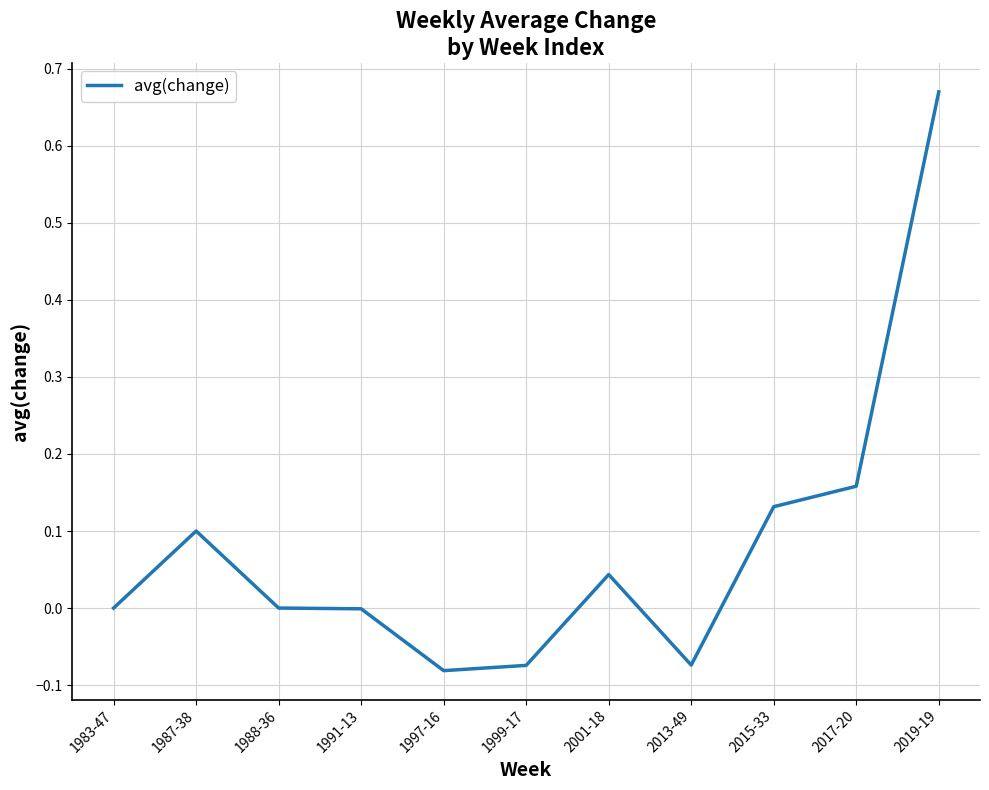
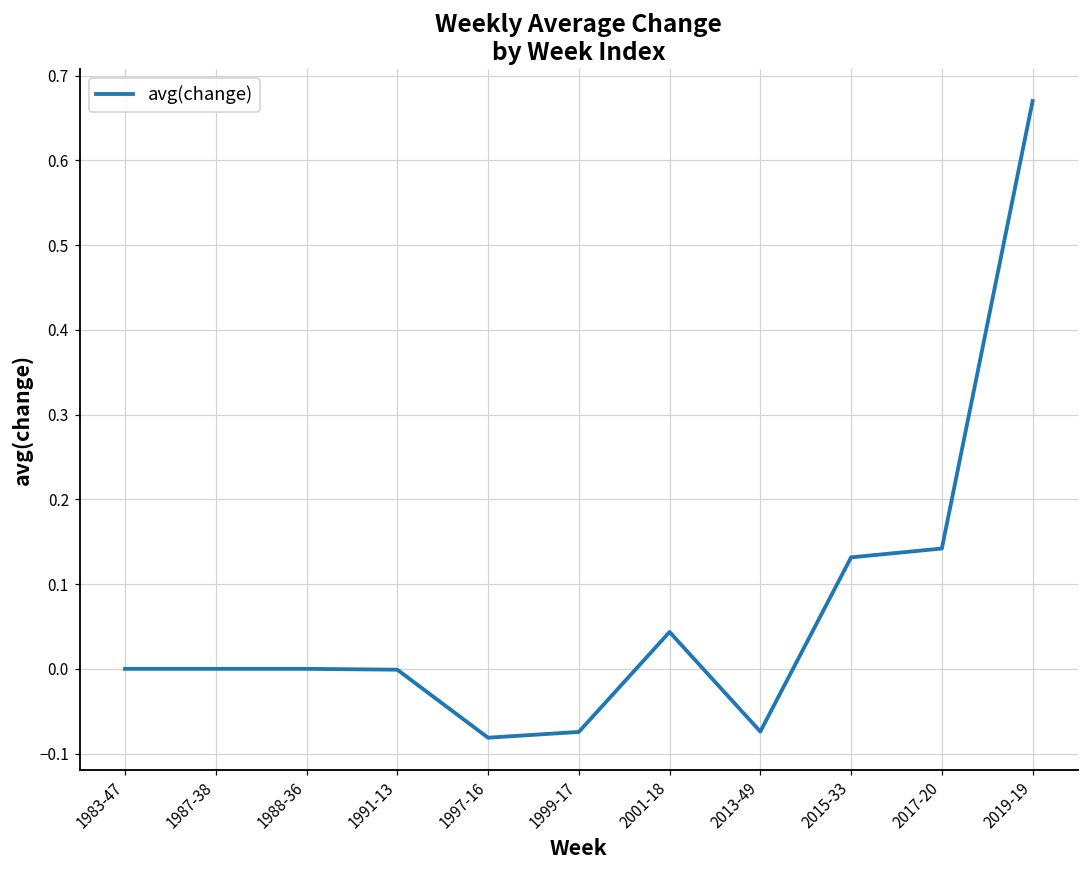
1987-38: 0.1 -> 0.0
2017-20: 0.16 -> 0.14
